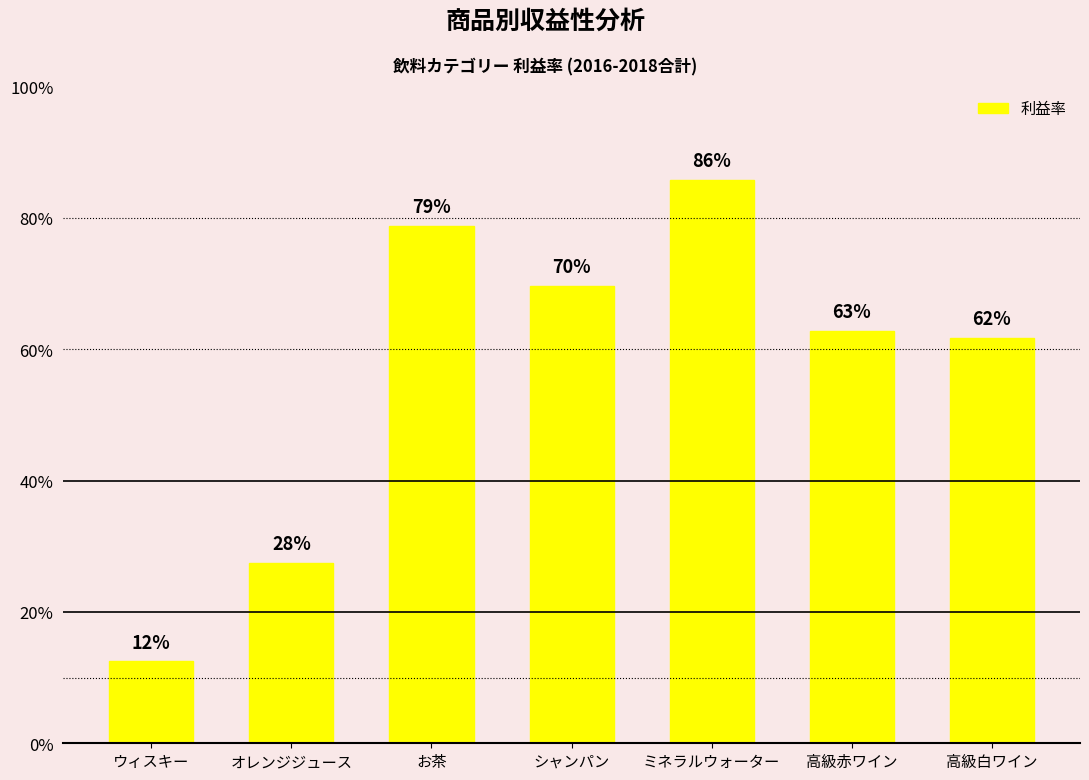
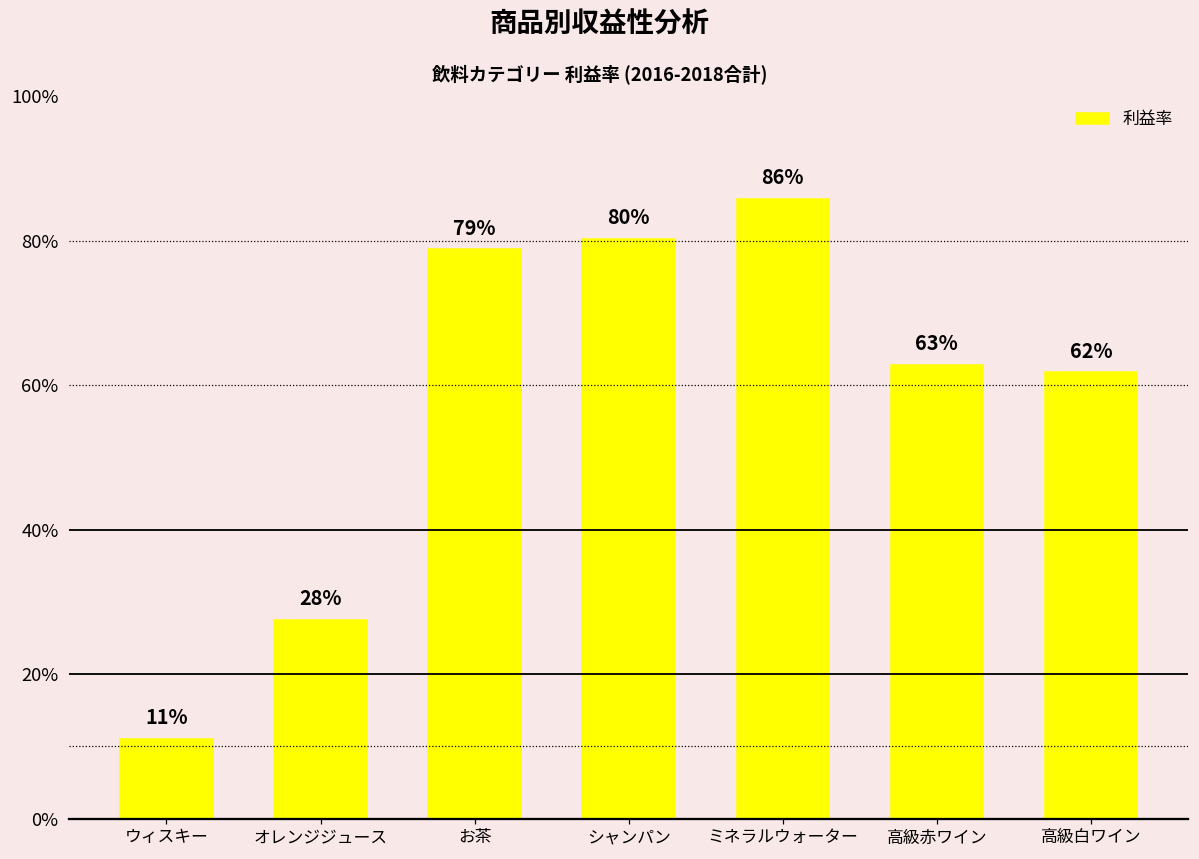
ウィスキー: 12% -> 11%
シャンパン: 70% -> 80%
